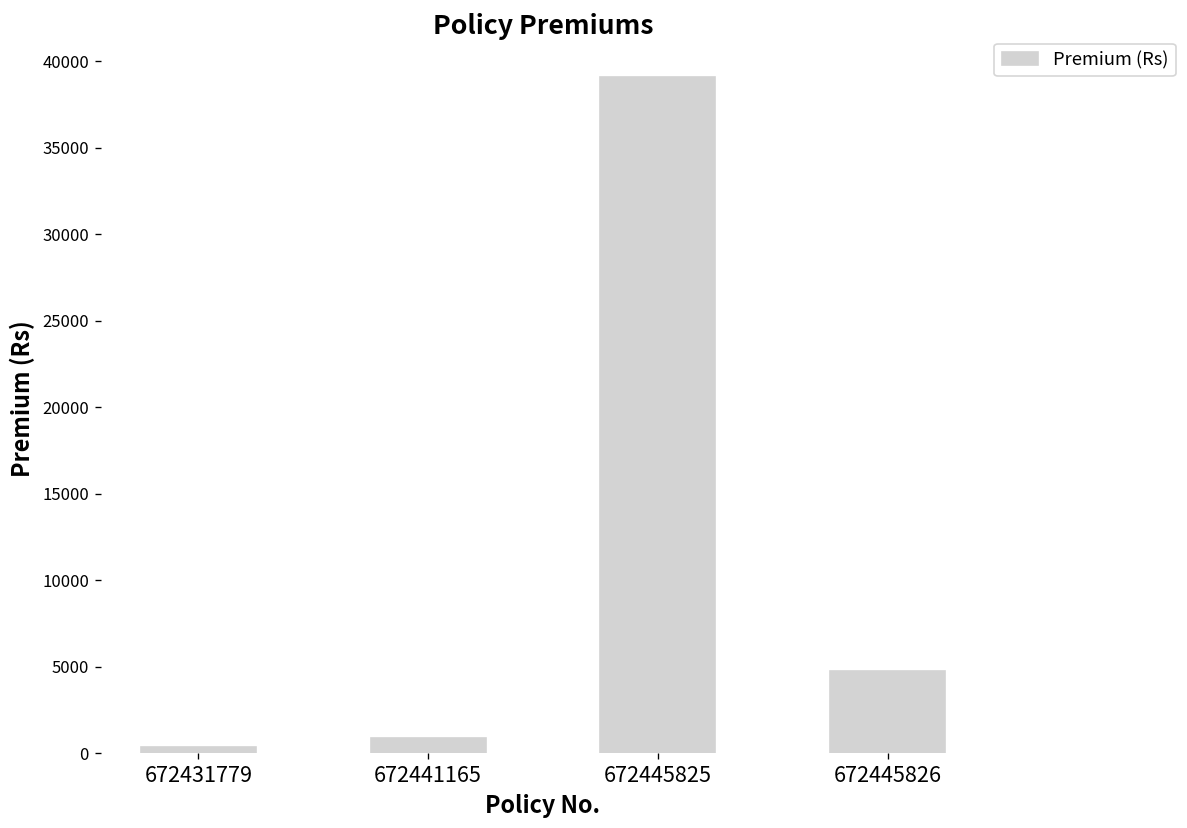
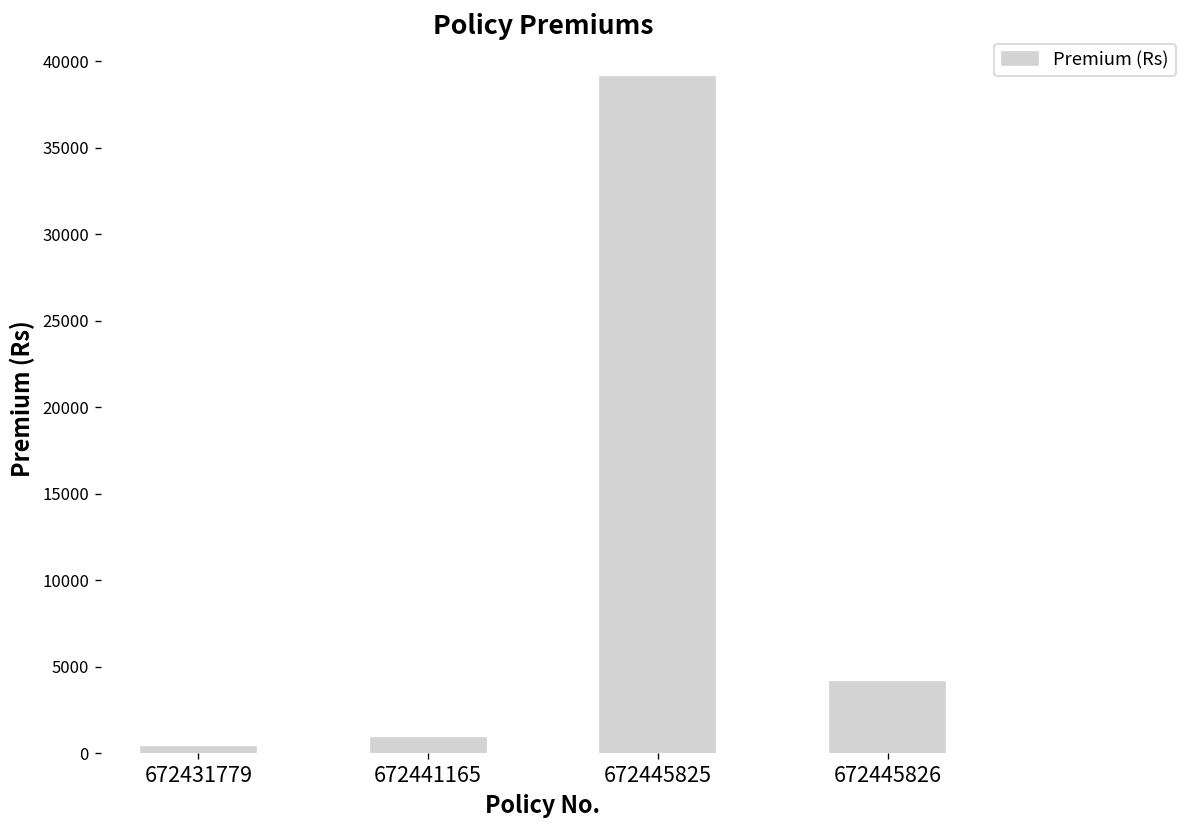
672445826: 4700 -> 4100
